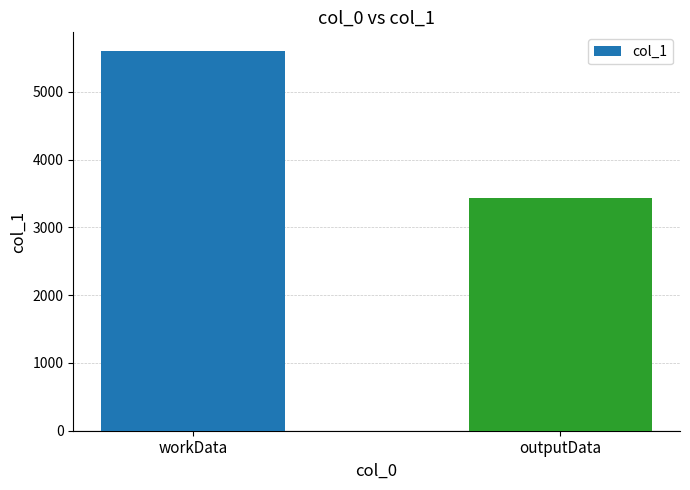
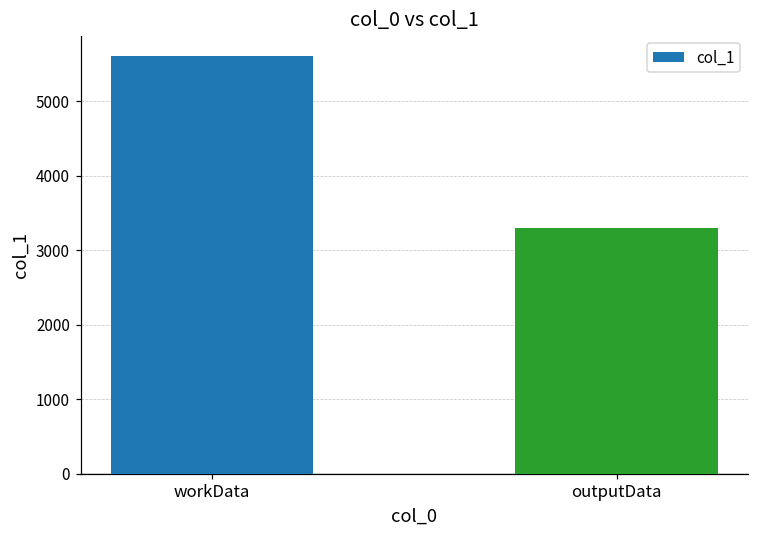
outputData: 3400 -> 3300
